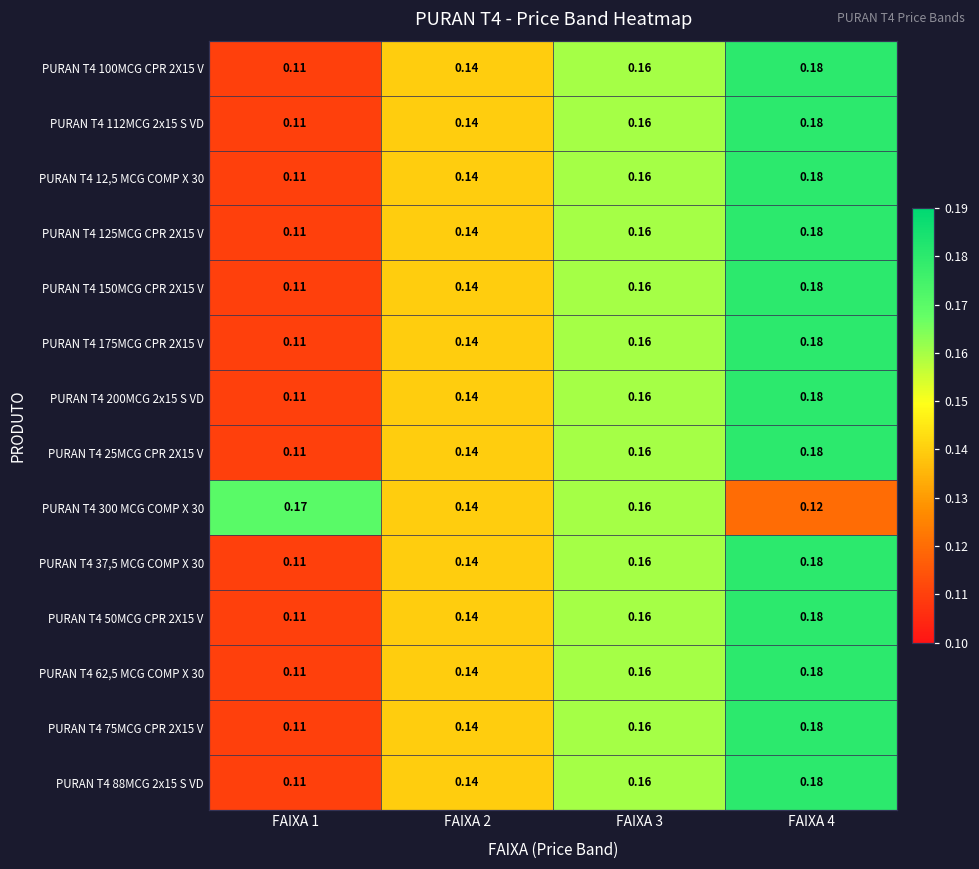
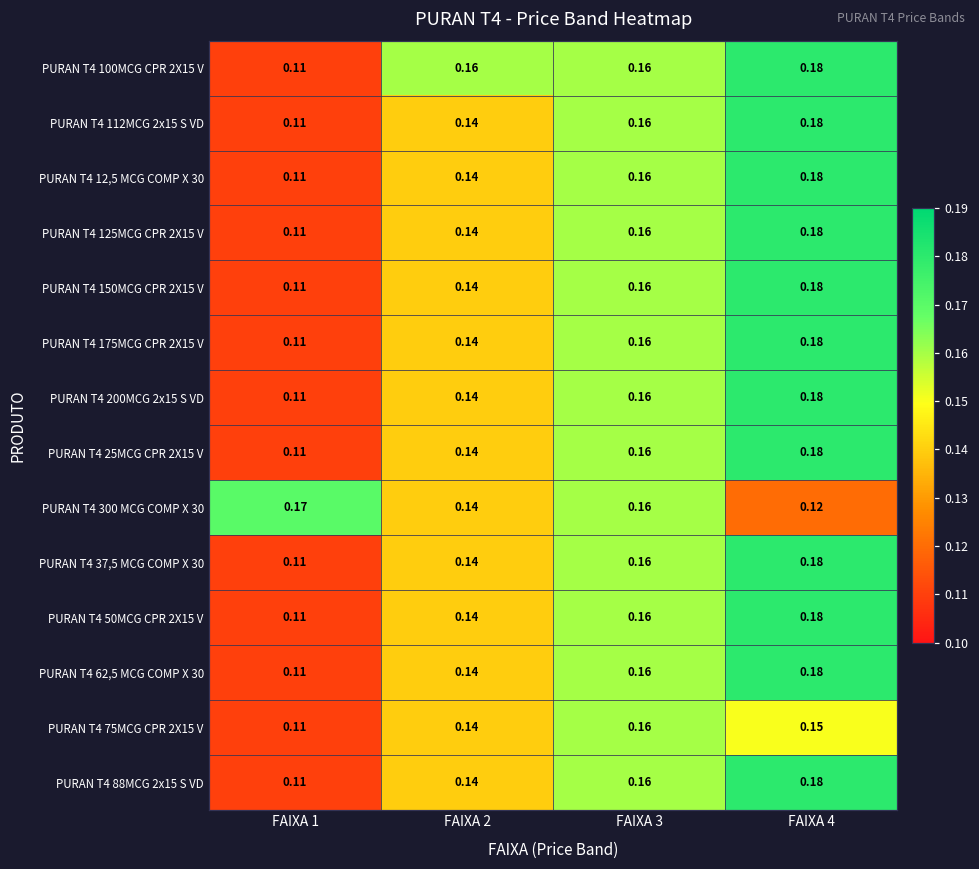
PURAN T4 100MCG CPR 2X15 V, FAIXA 2: 0.14 -> 0.16
PURAN T4 75MCG CPR 2X15 V, FAIXA 4: 0.18 -> 0.15
